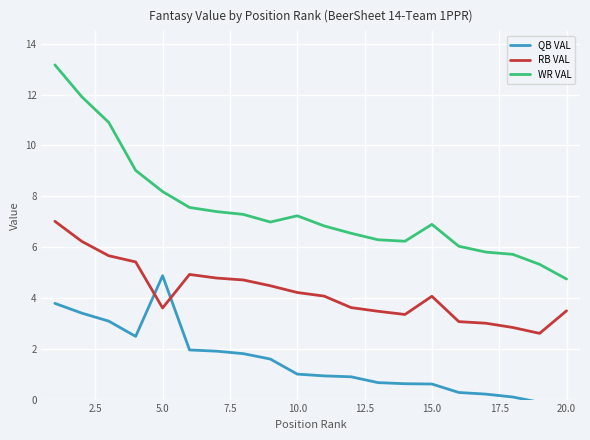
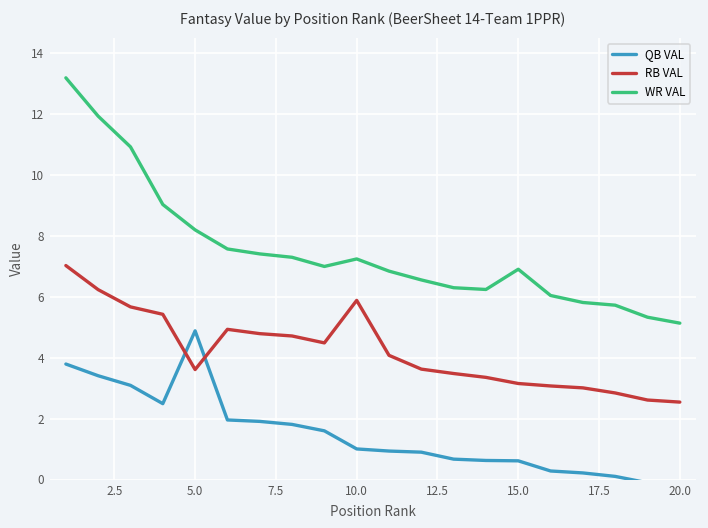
RB VAL, 10.0: 4.2 -> 5.9
RB VAL, 15.0: 4.1 -> 3.1
RB VAL, 20.0: 3.5 -> 2.5
WR VAL, 20.0: 4.7 -> 5.1
